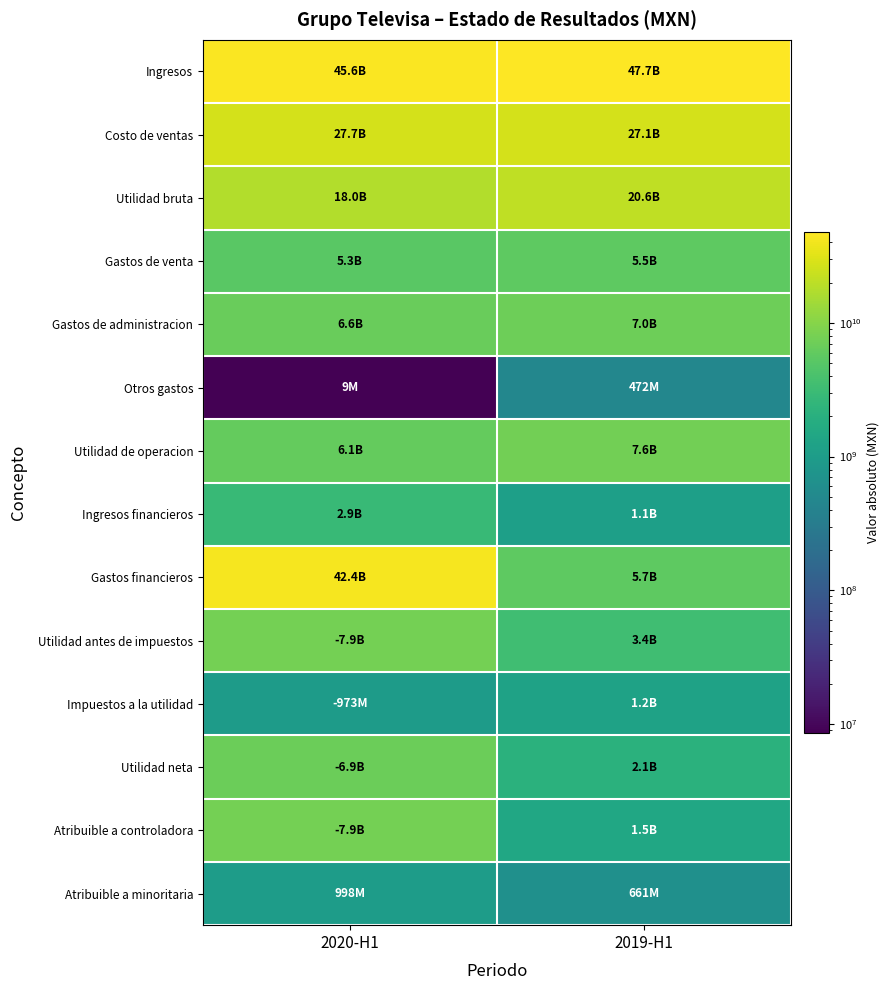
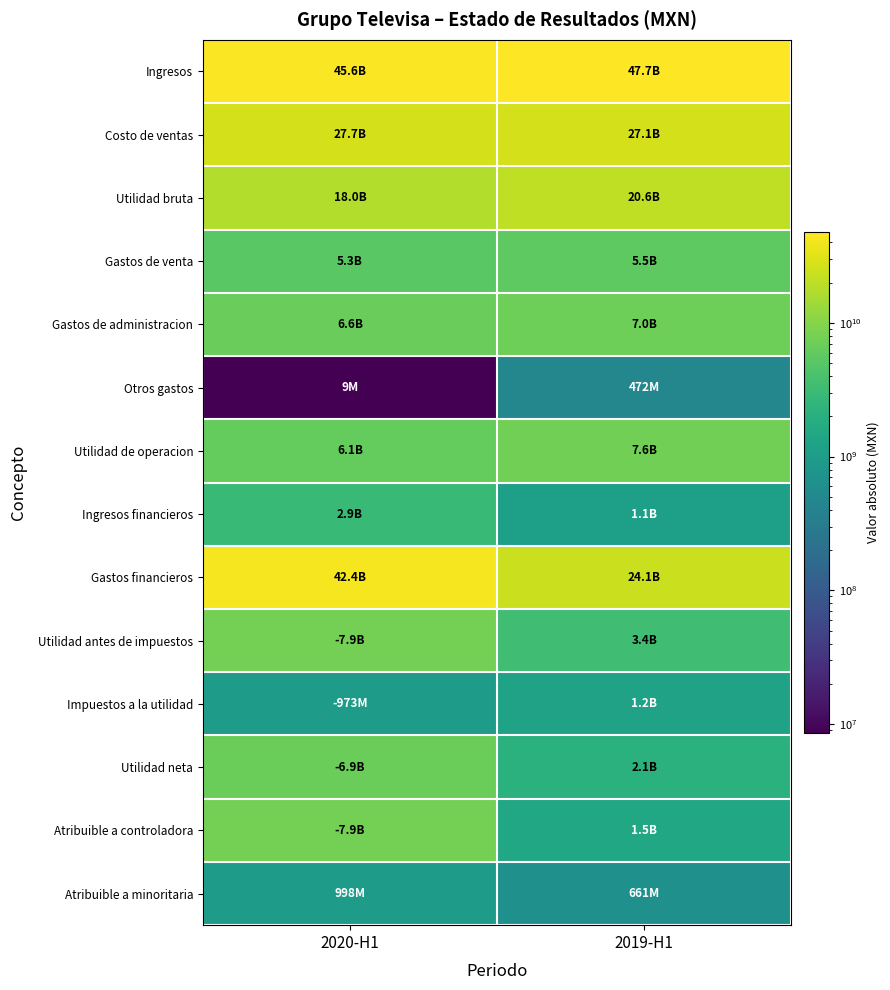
Gastos financieros, 2019-H1: 5.7B -> 24.1B
